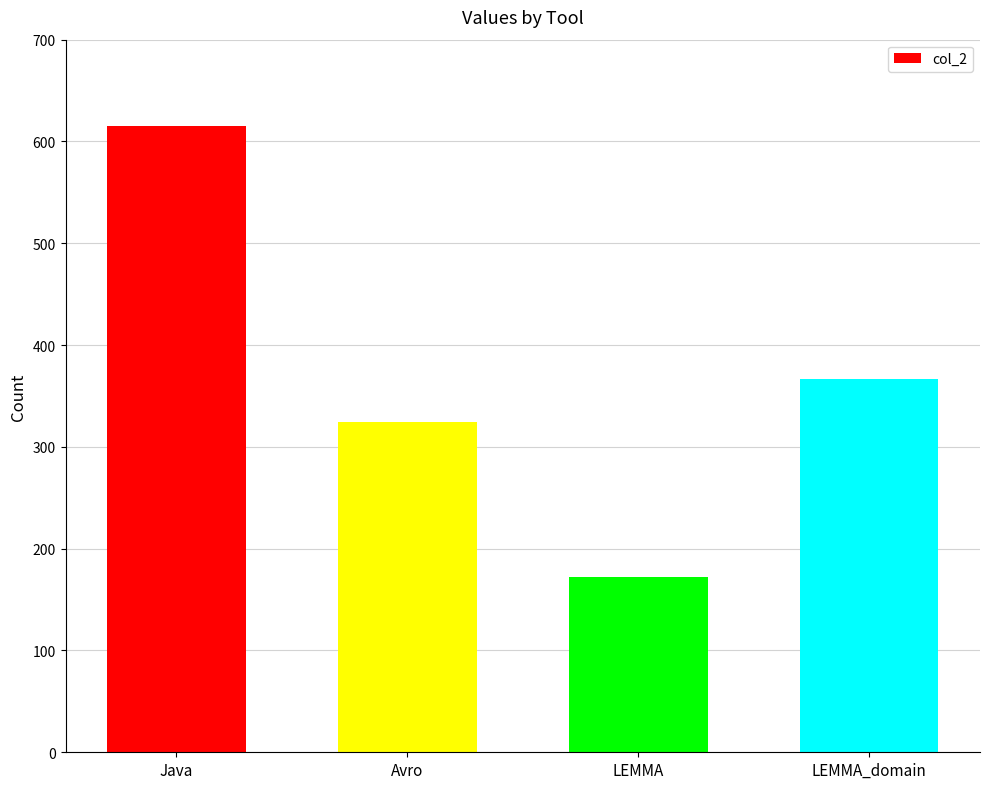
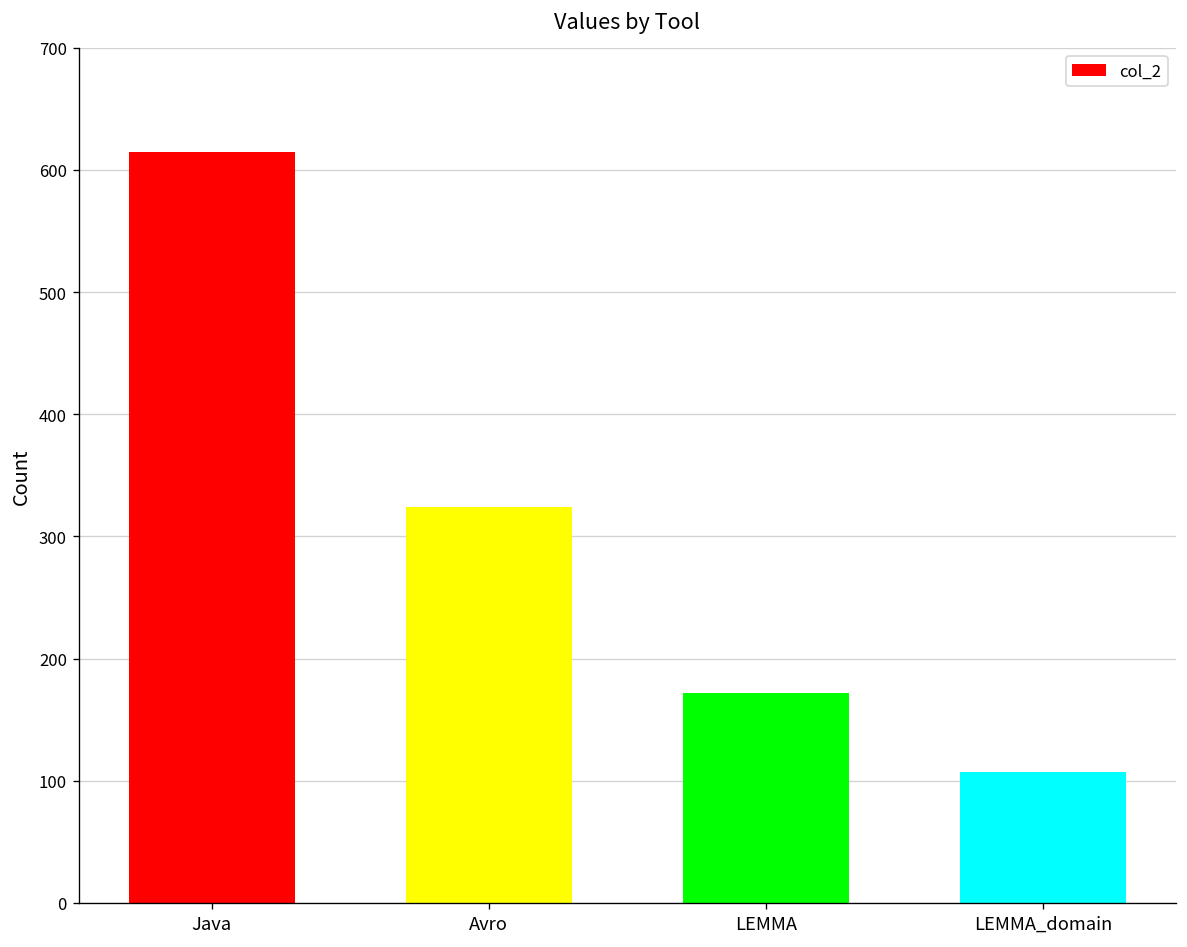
LEMMA_domain: 367 -> 107
